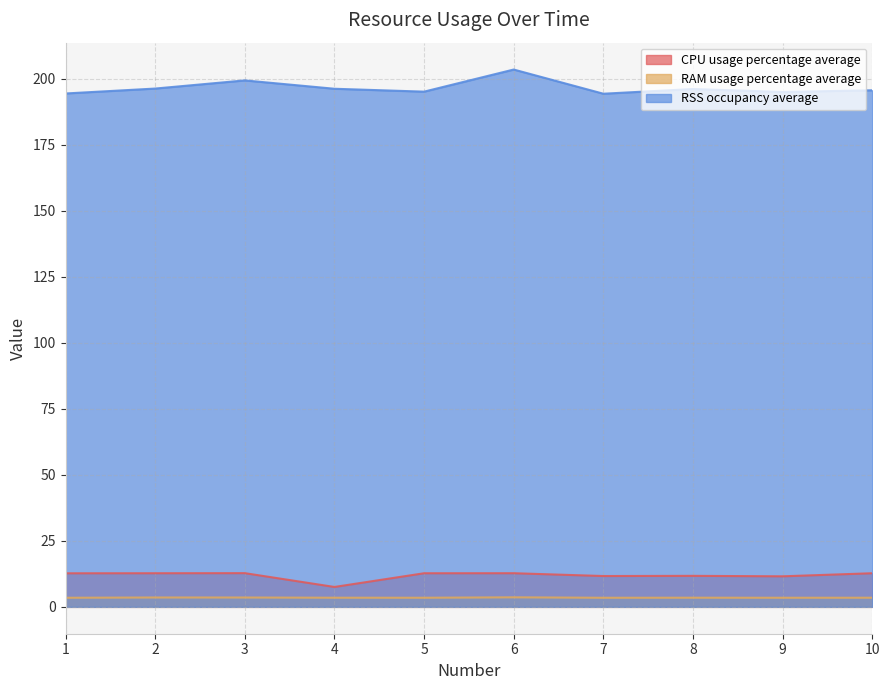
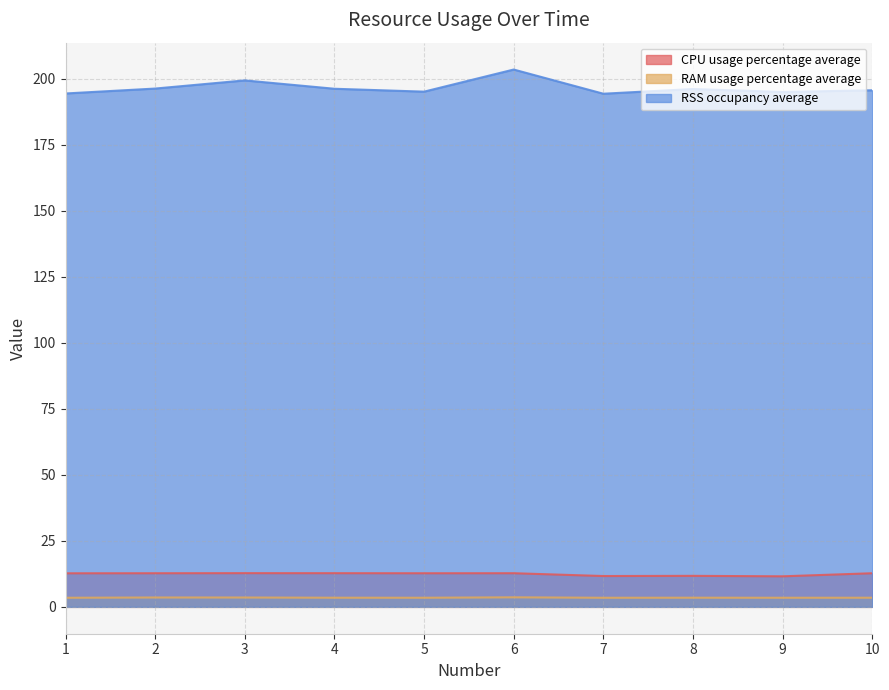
CPU usage percentage average, 4: 8 -> 13
